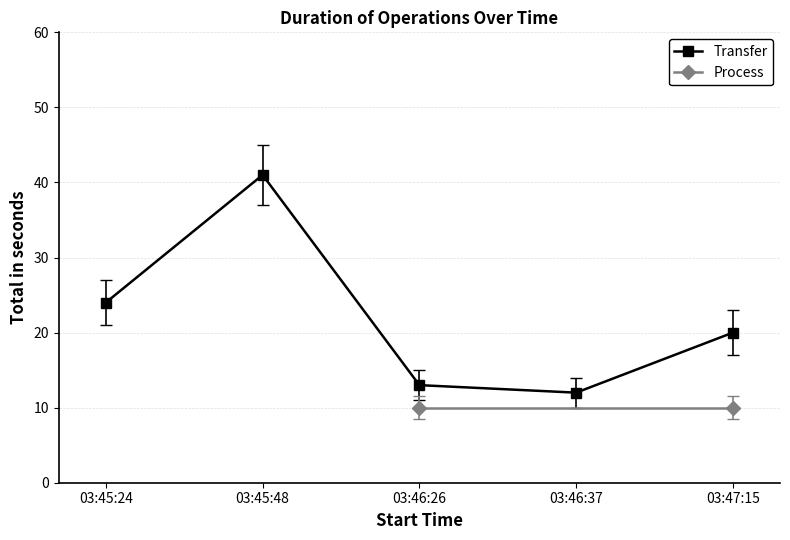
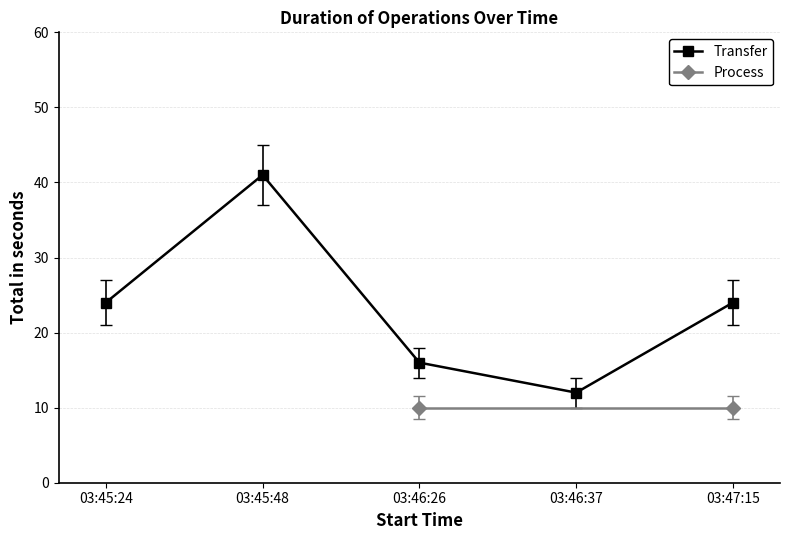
Transfer, 03:46:26: 13 -> 16
Transfer, 03:47:15: 20 -> 24
